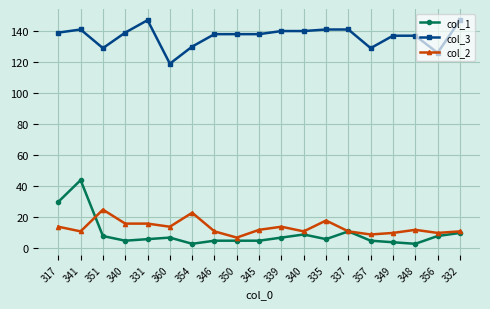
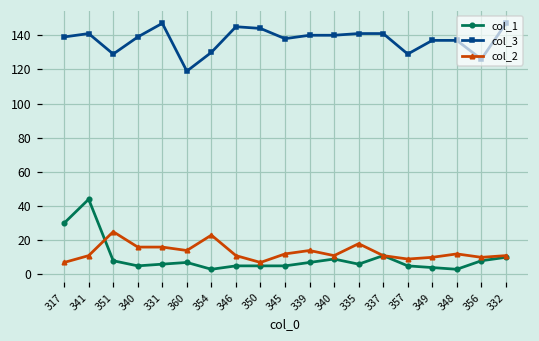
col_2, 317: 14 -> 7
col_3, 346: 138 -> 145
col_3, 350: 138 -> 144
